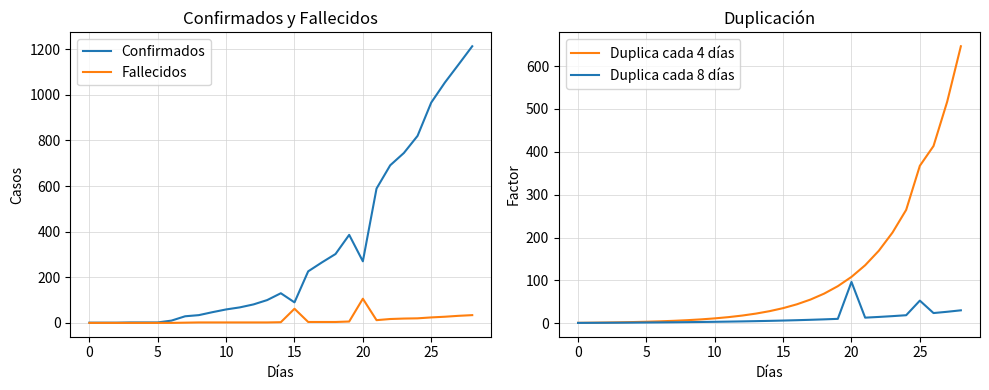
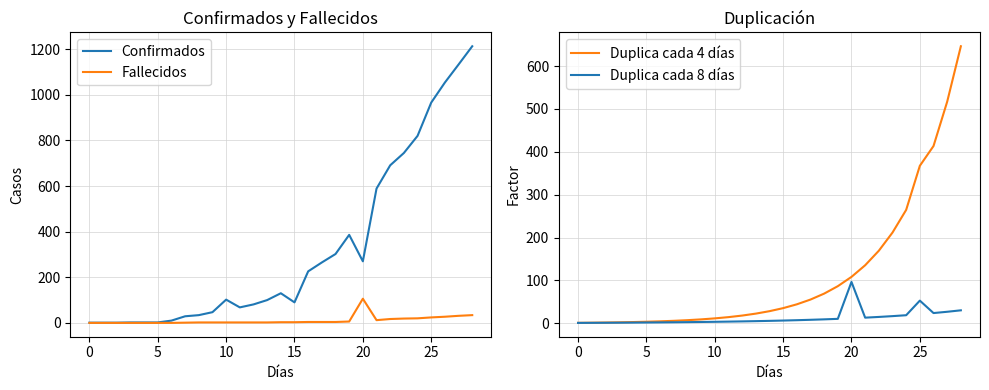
Confirmados y Fallecidos, Confirmados, 10: 60 -> 100
Confirmados y Fallecidos, Fallecidos, 15: 60 -> 0
